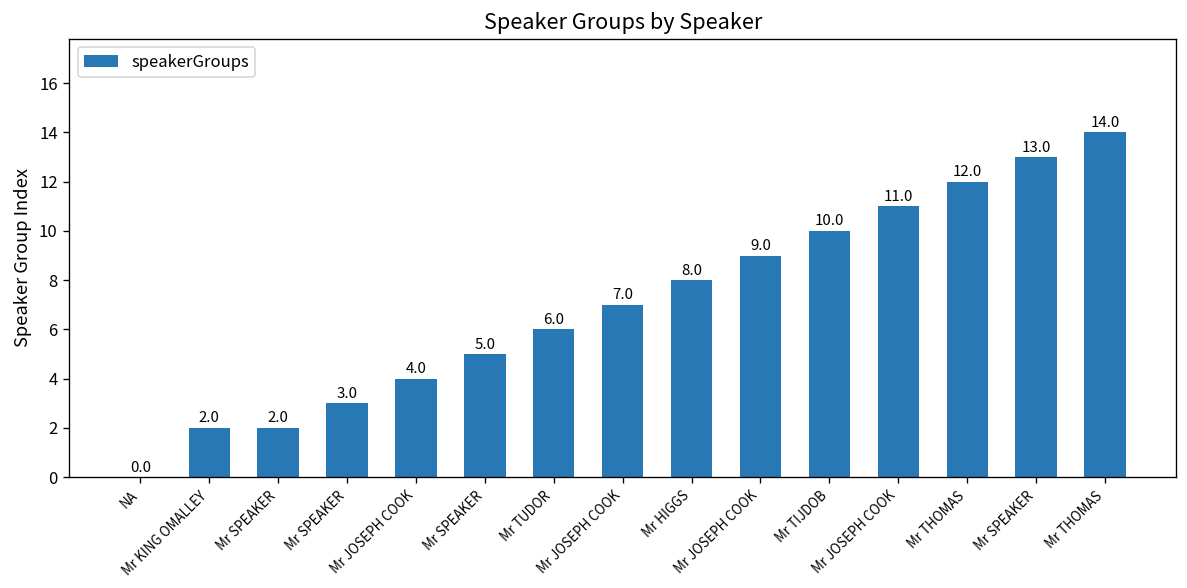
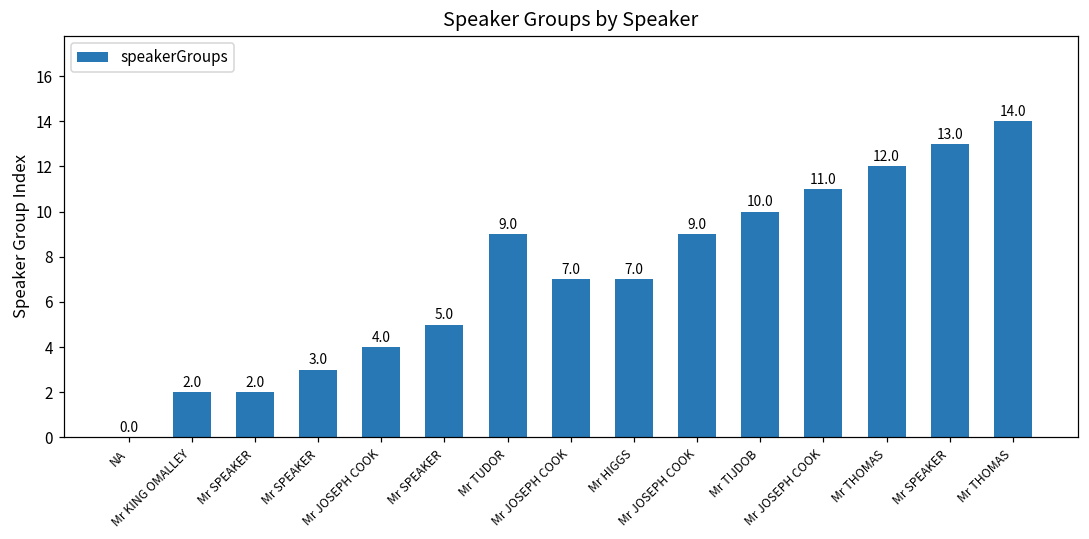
Mr TUDOR: 6.0 -> 9.0
Mr HIGGS: 8.0 -> 7.0
